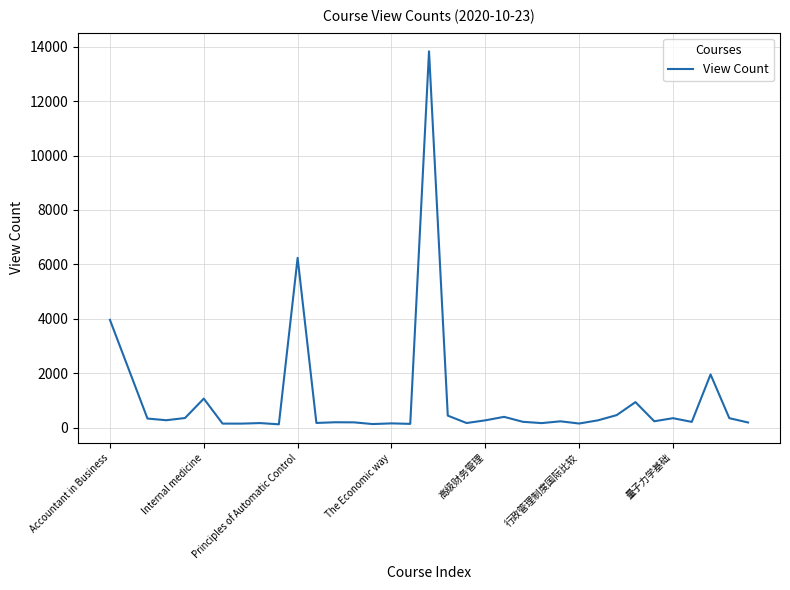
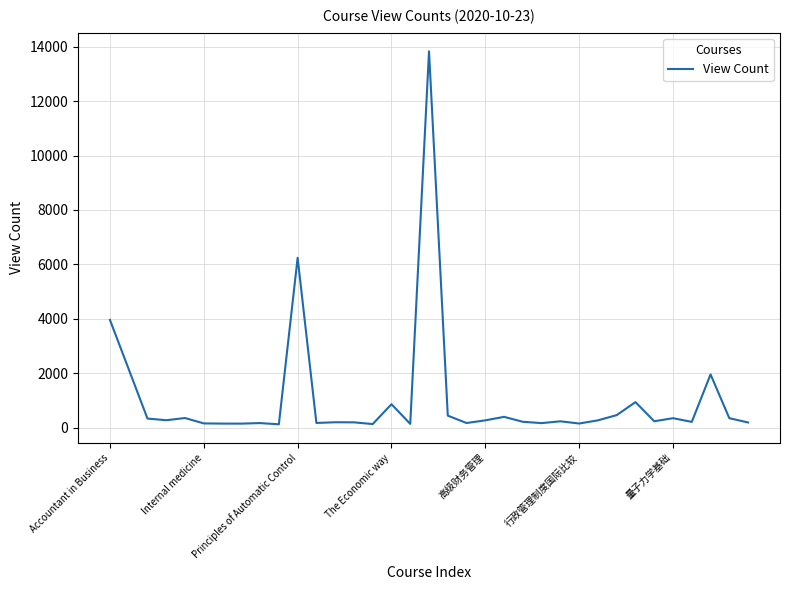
Internal medicine: 1100 -> 200
The Economic way: 200 -> 900
